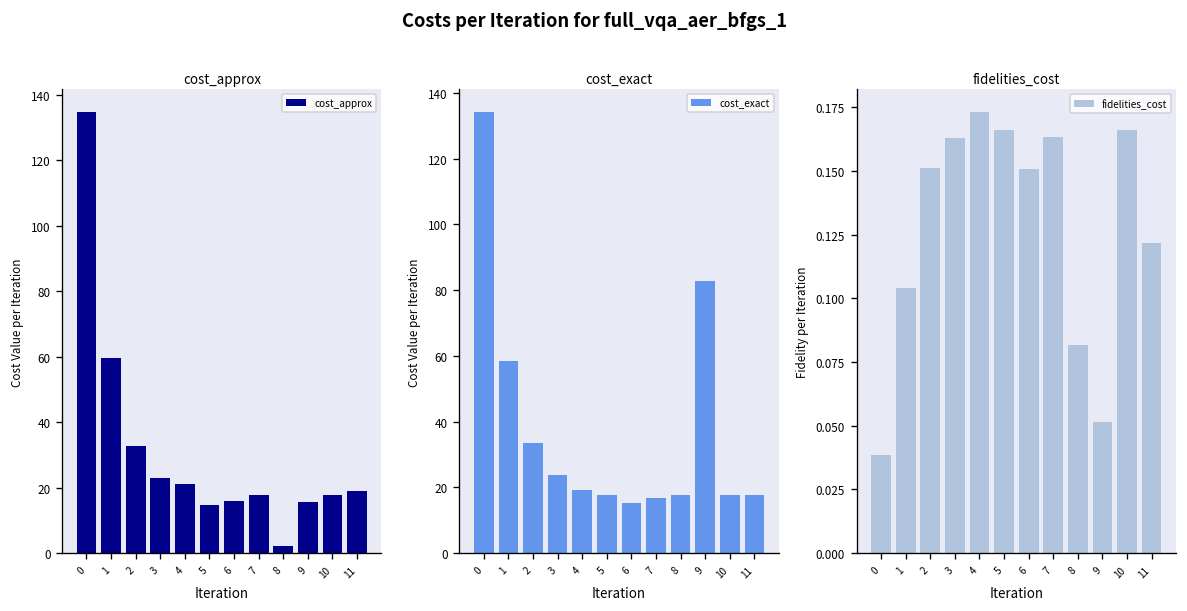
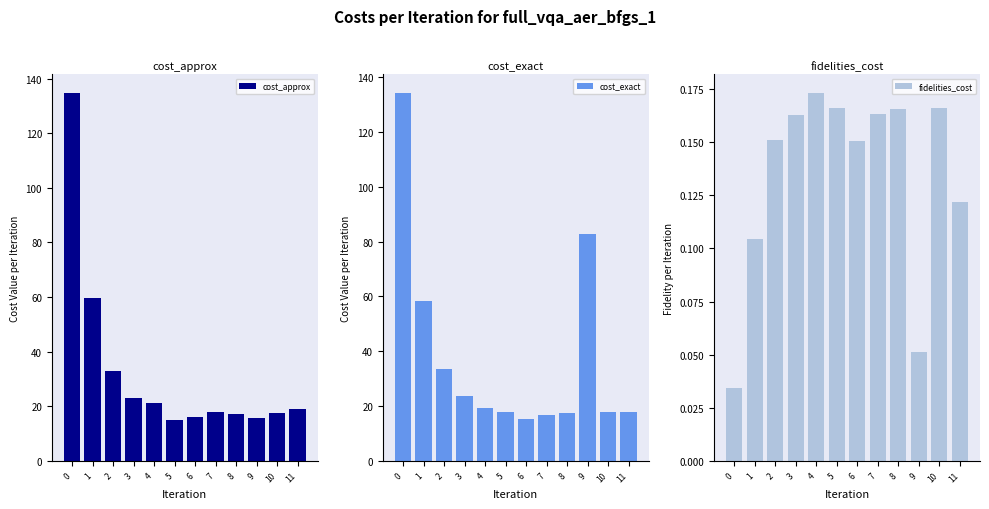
cost_approx, 8: 2 -> 17
fidelities_cost, 0: 0.038 -> 0.034
fidelities_cost, 8: 0.082 -> 0.166
